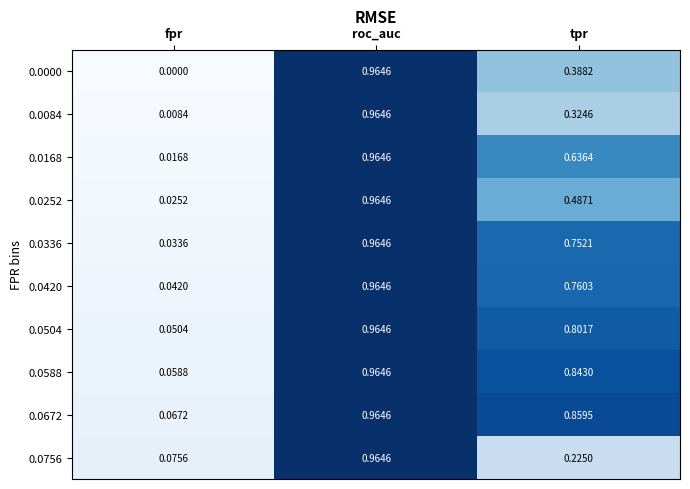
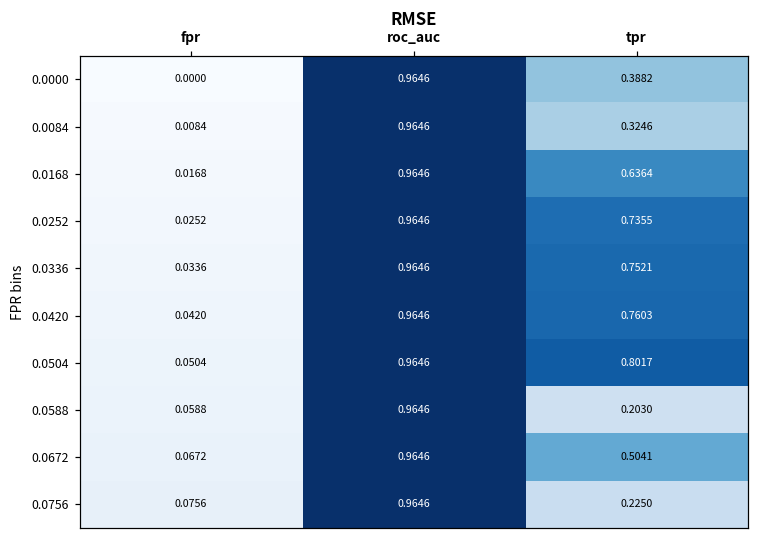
0.0252, tpr: 0.4871 -> 0.7355
0.0588, tpr: 0.8430 -> 0.2030
0.0672, tpr: 0.8595 -> 0.5041
